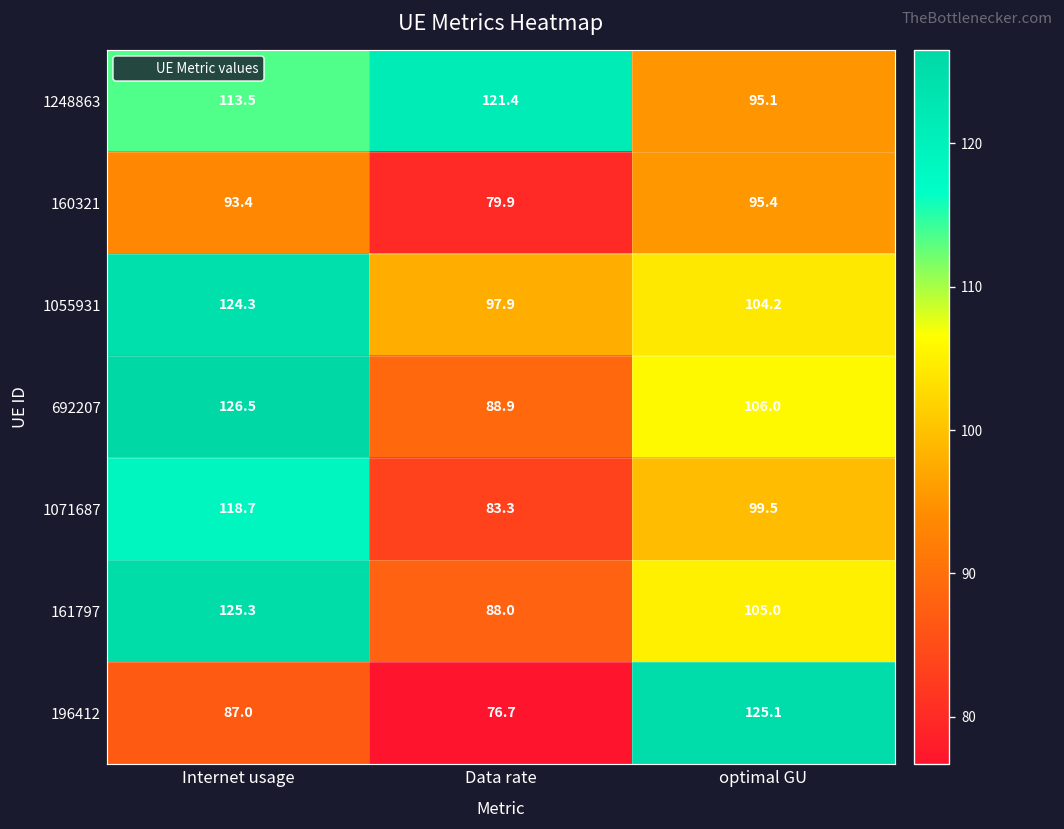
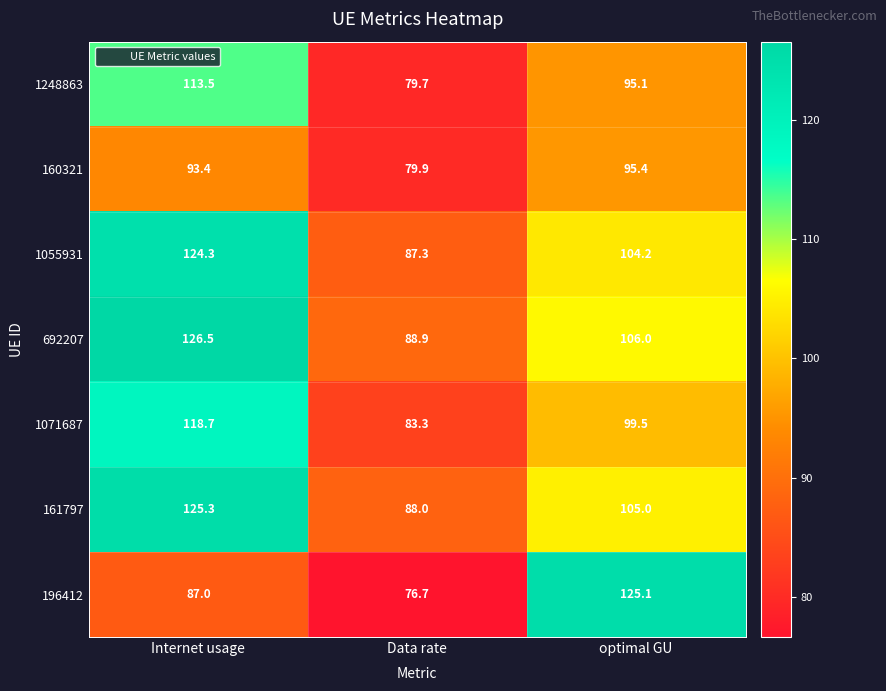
1248863, Data rate: 121.4 -> 79.7
1055931, Data rate: 97.9 -> 87.3
